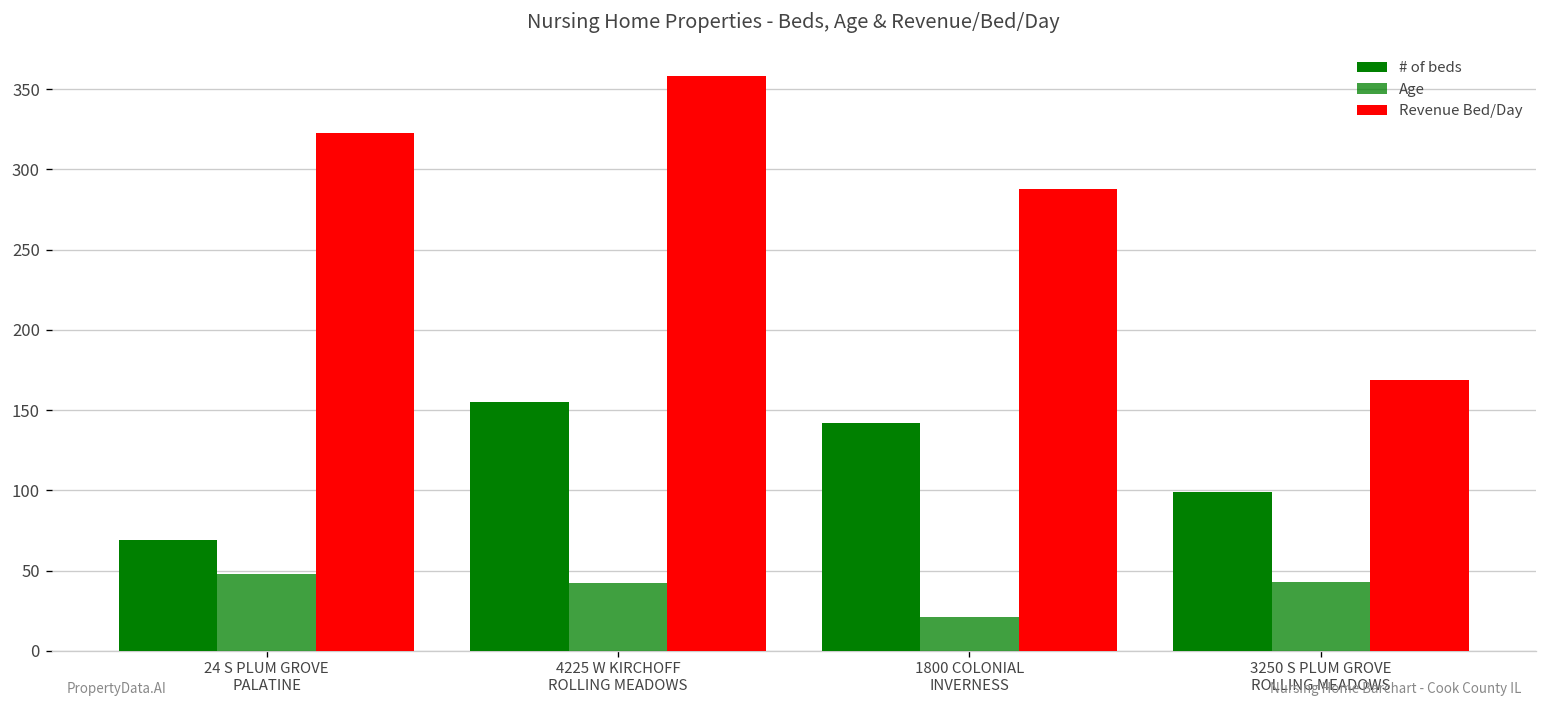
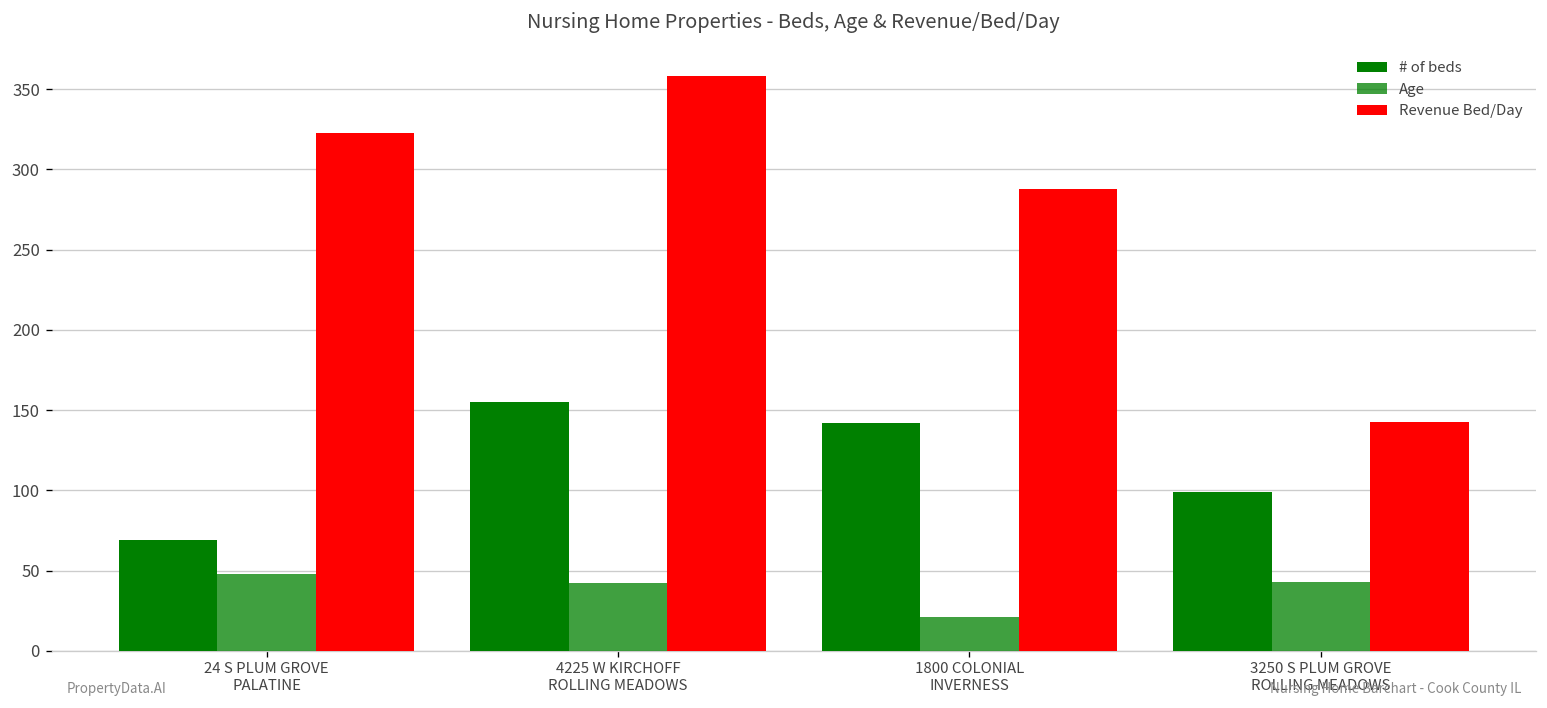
Revenue Bed/Day, 3250 S PLUM GROVE ROLLING MEADOWS: 169 -> 143
